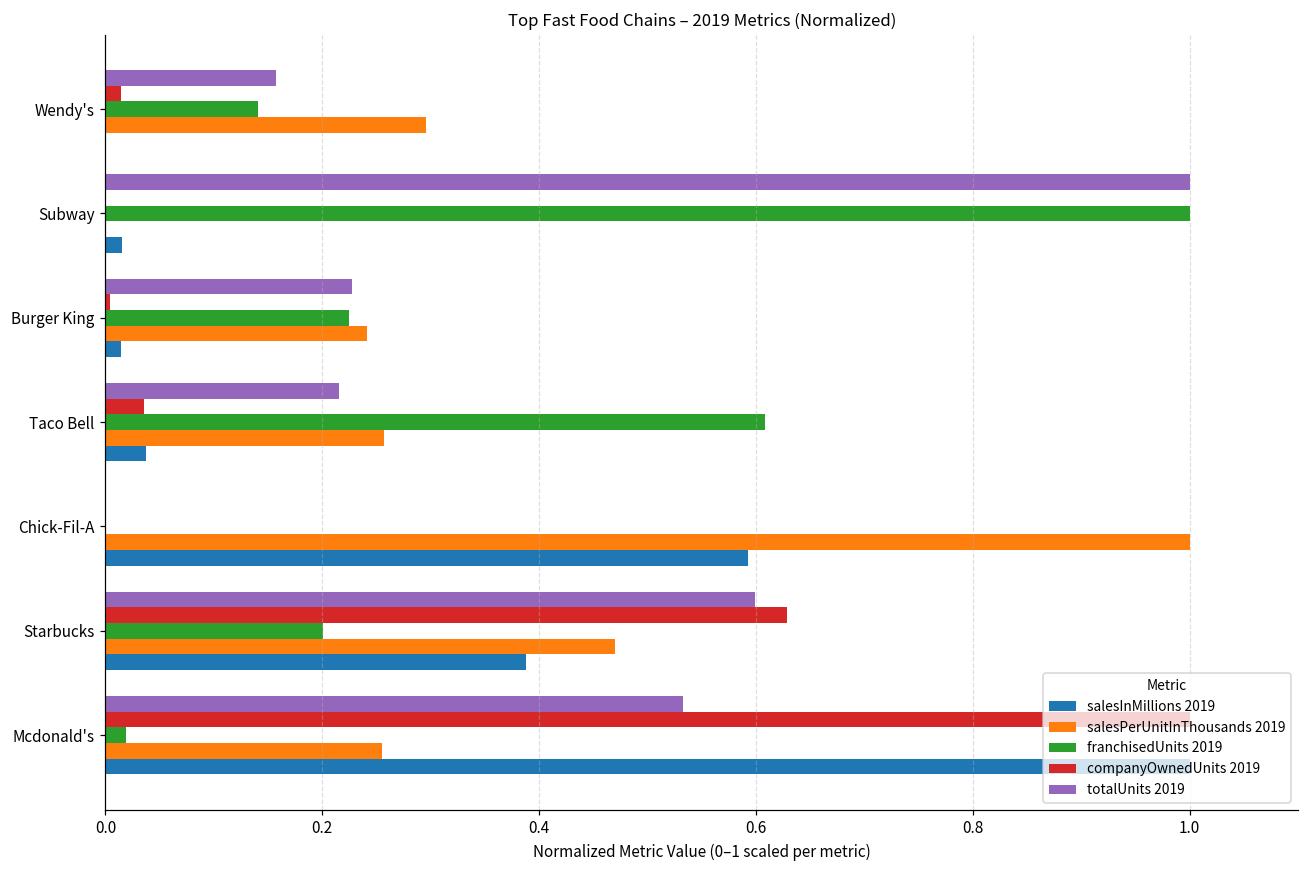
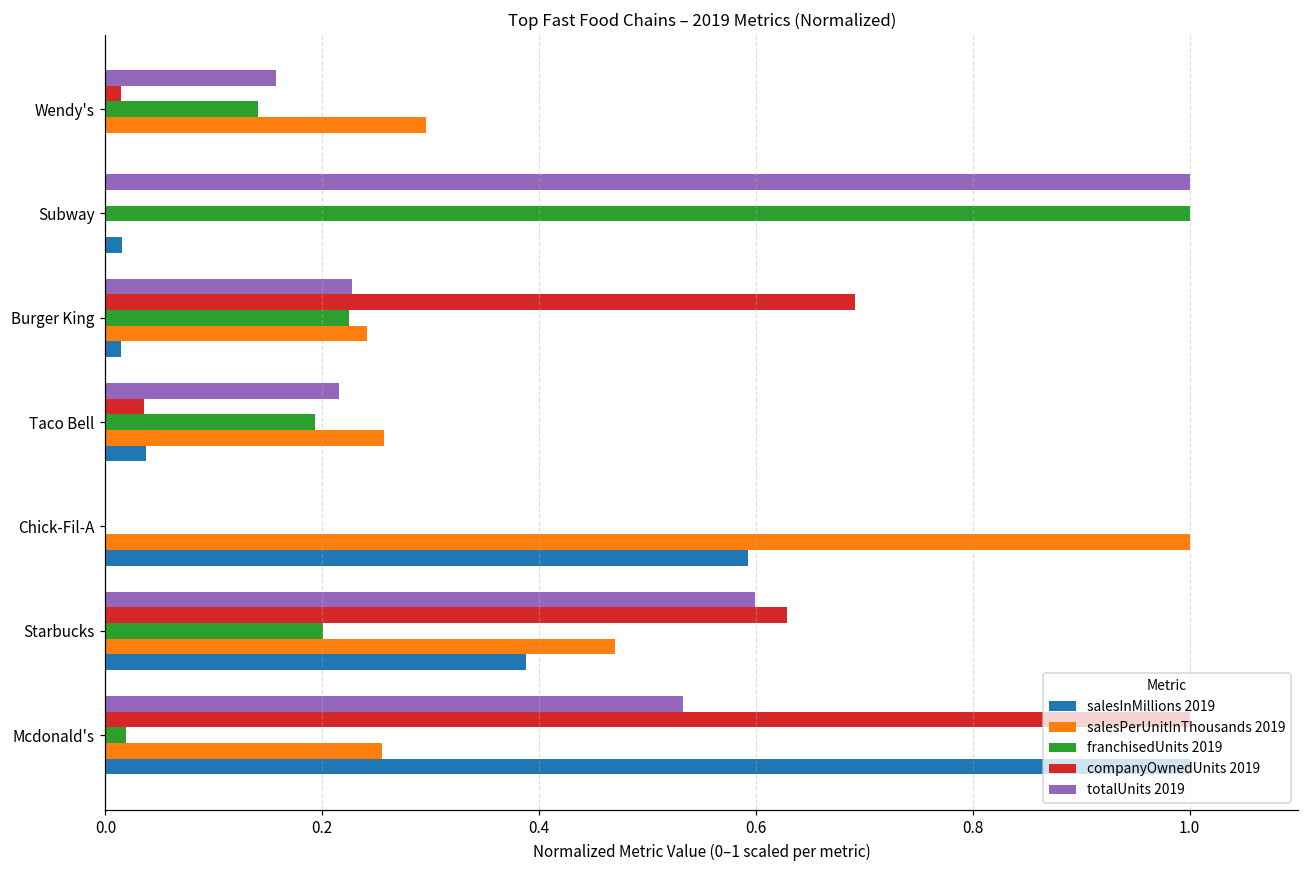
companyOwnedUnits 2019, Burger King: 0.00 -> 0.69
franchisedUnits 2019, Taco Bell: 0.61 -> 0.19
